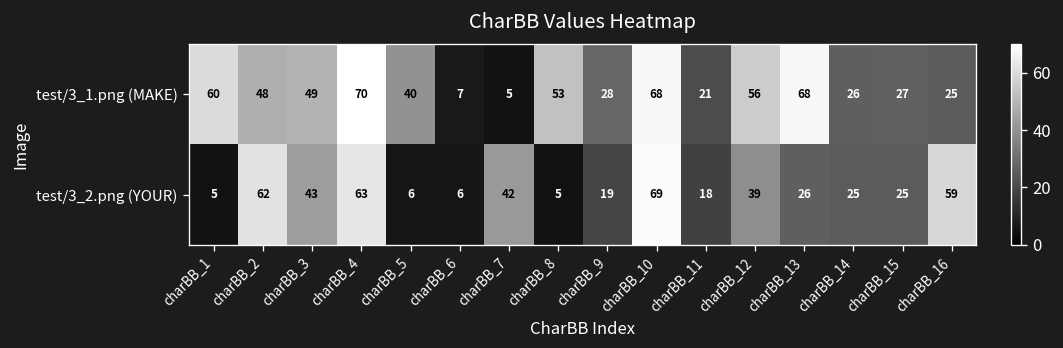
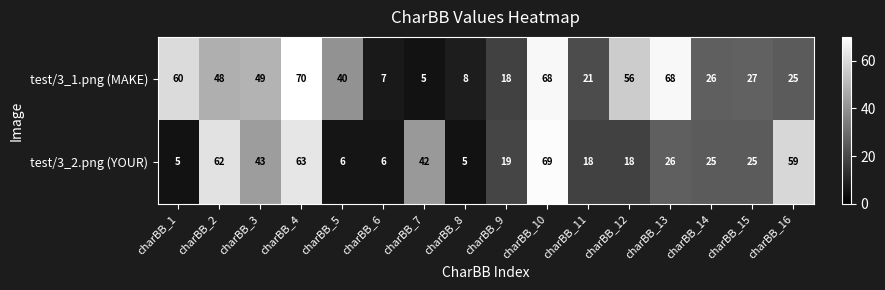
test/3_1.png (MAKE), charBB_8: 53 -> 8
test/3_1.png (MAKE), charBB_9: 28 -> 18
test/3_2.png (YOUR), charBB_12: 39 -> 18
